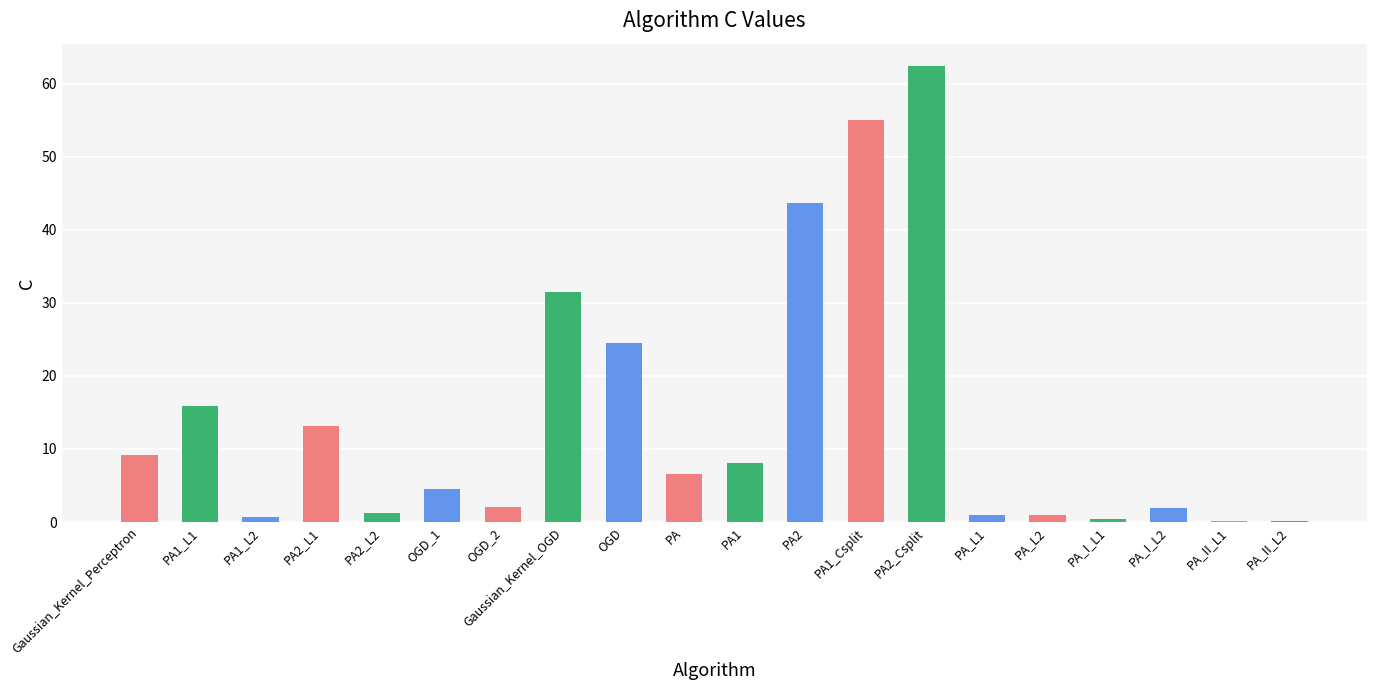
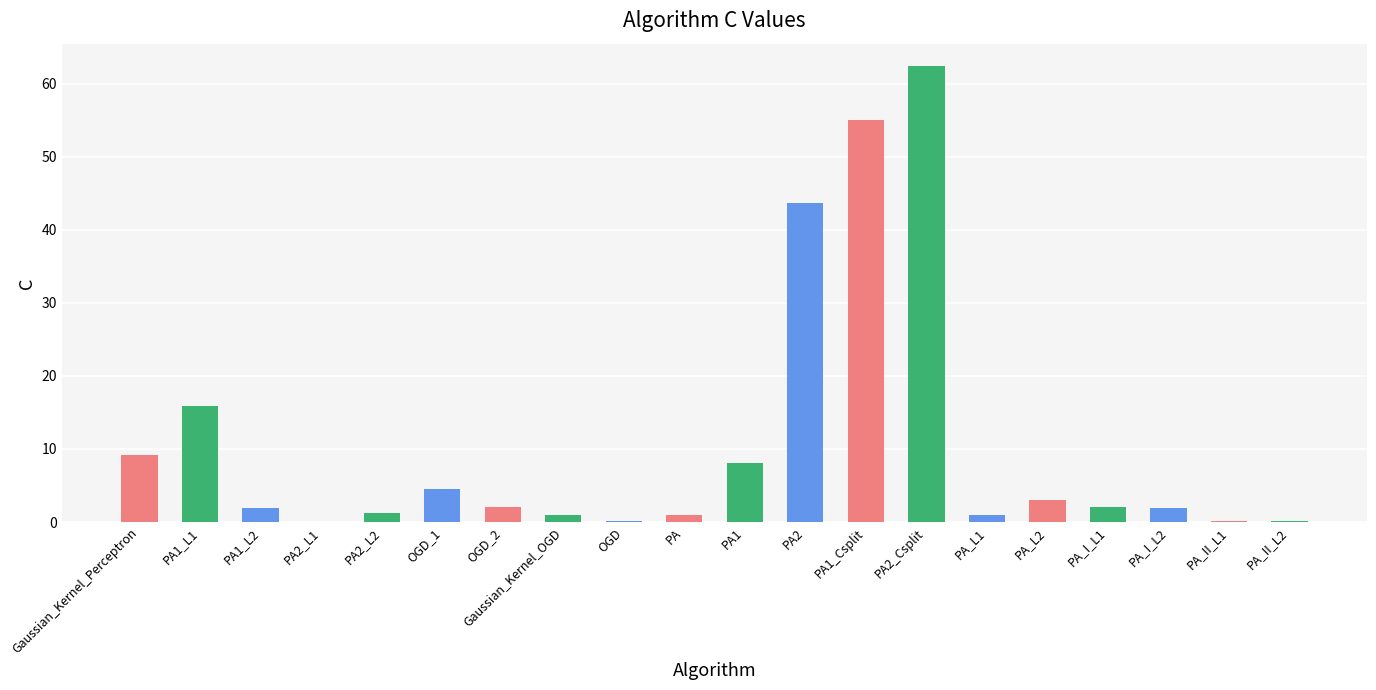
PA1_L2: 1 -> 2
PA2_L1: 13 -> 0
Gaussian_Kernel_OGD: 32 -> 1
OGD: 24 -> 0
PA: 7 -> 1
PA_L2: 1 -> 3
PA_I_L1: 0 -> 2
